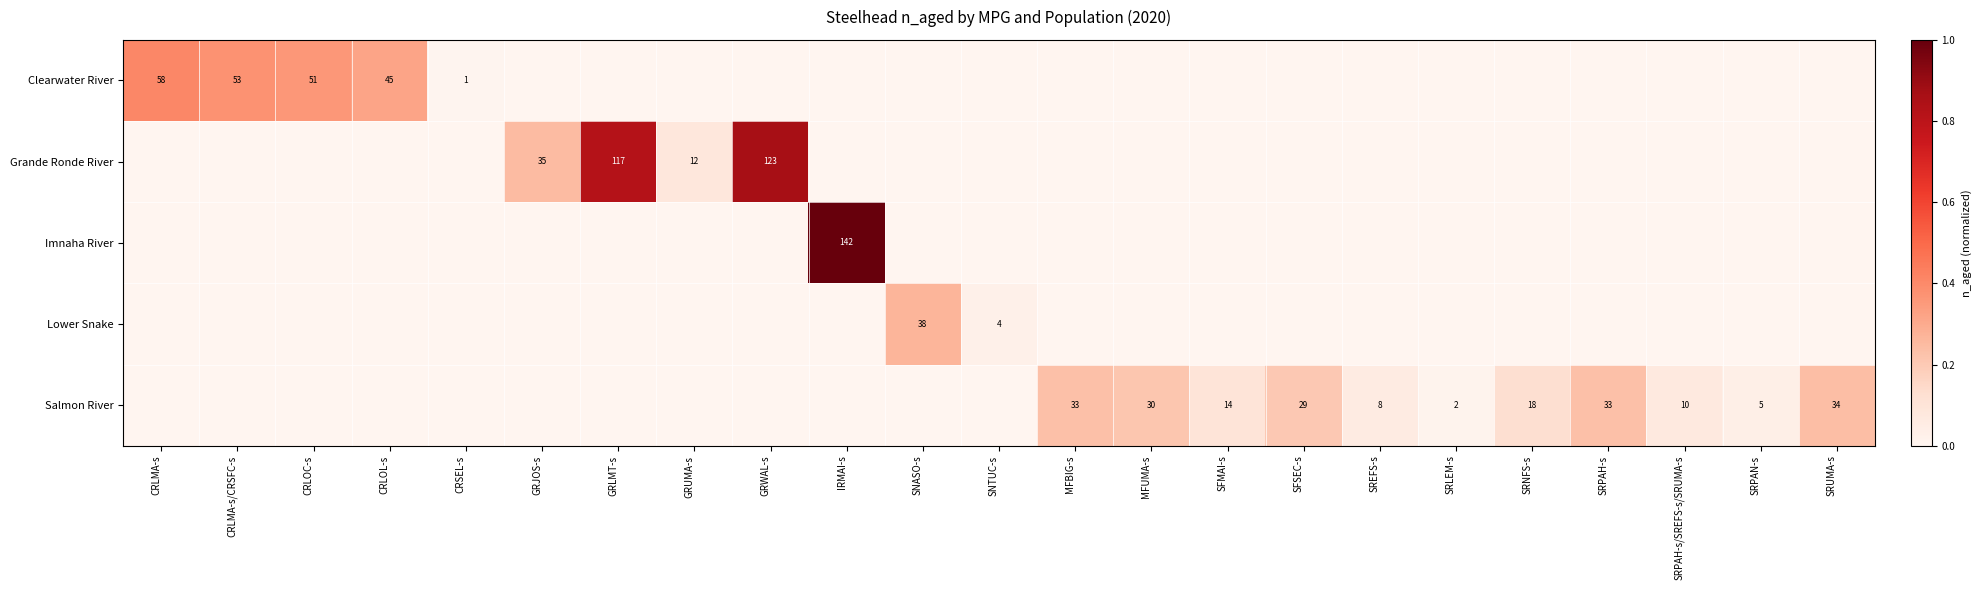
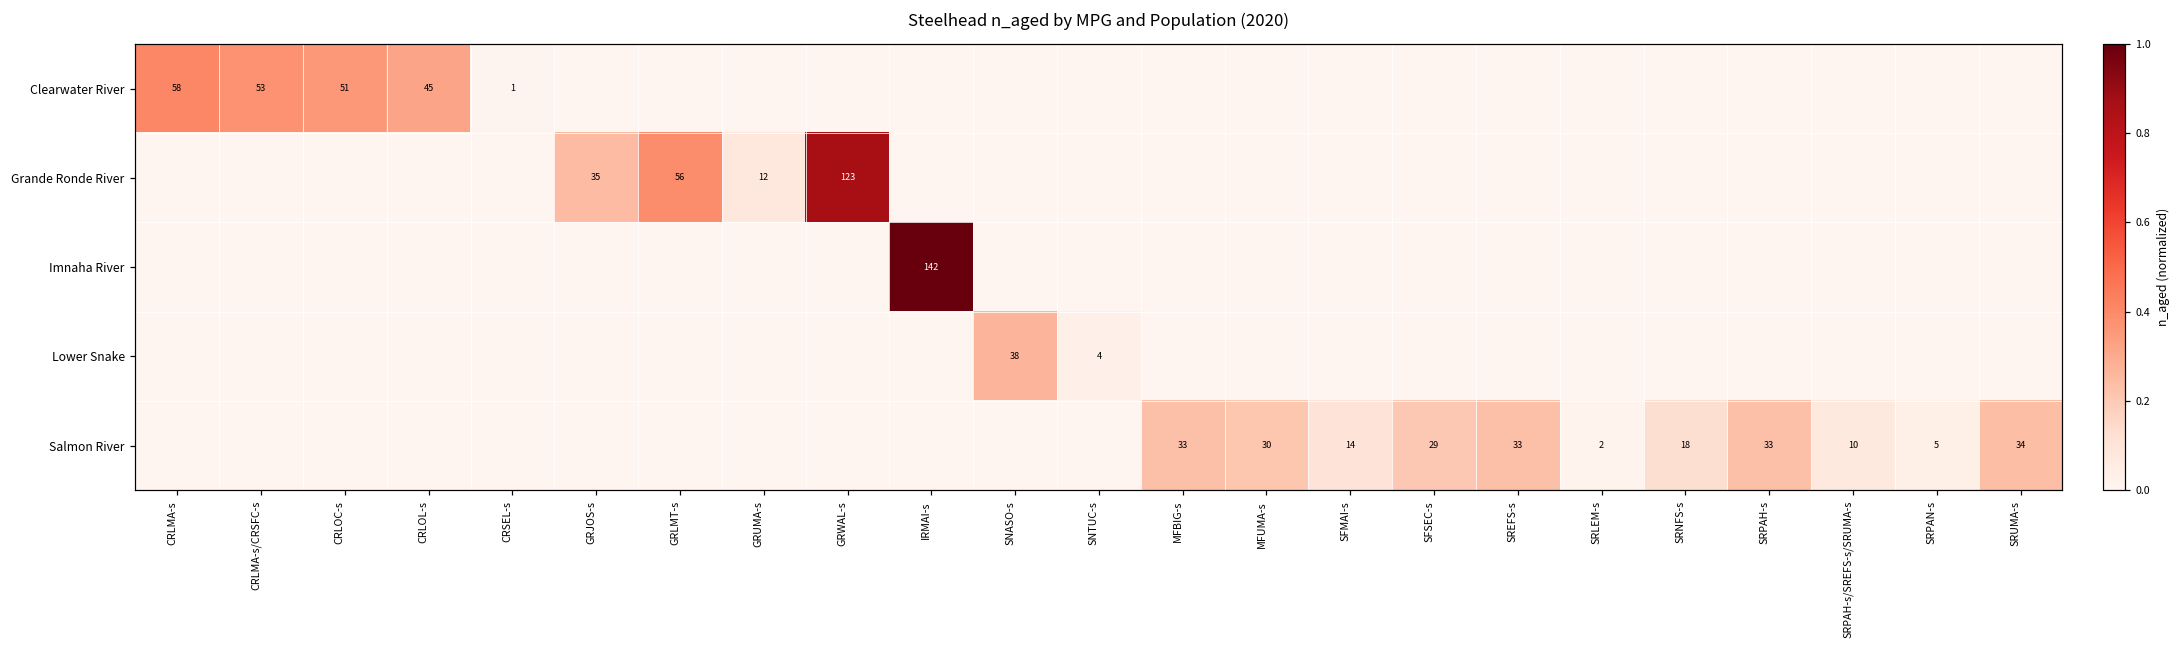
Grande Ronde River, GRLMT-s: 117 -> 56
Salmon River, SREFS-s: 8 -> 33
